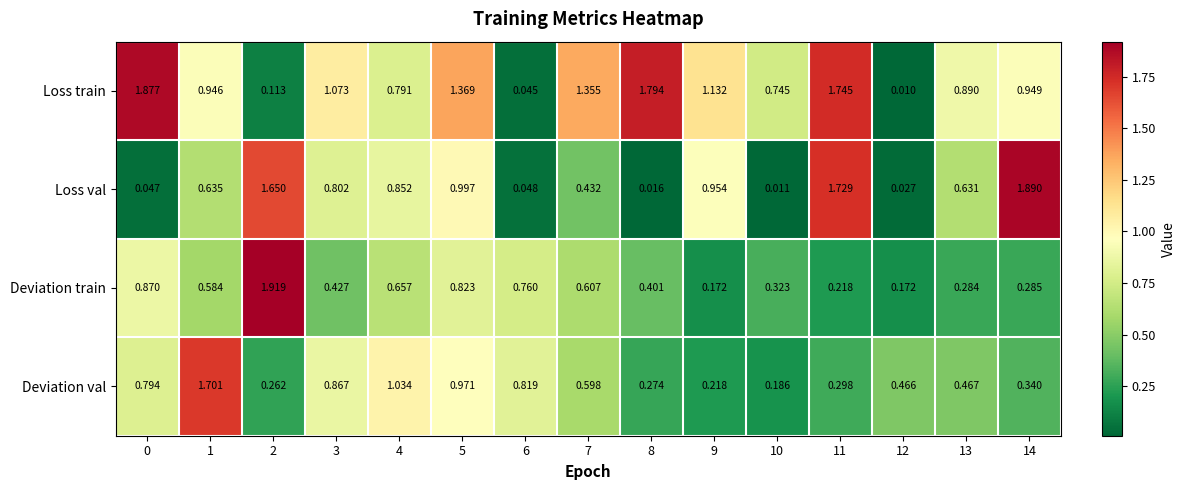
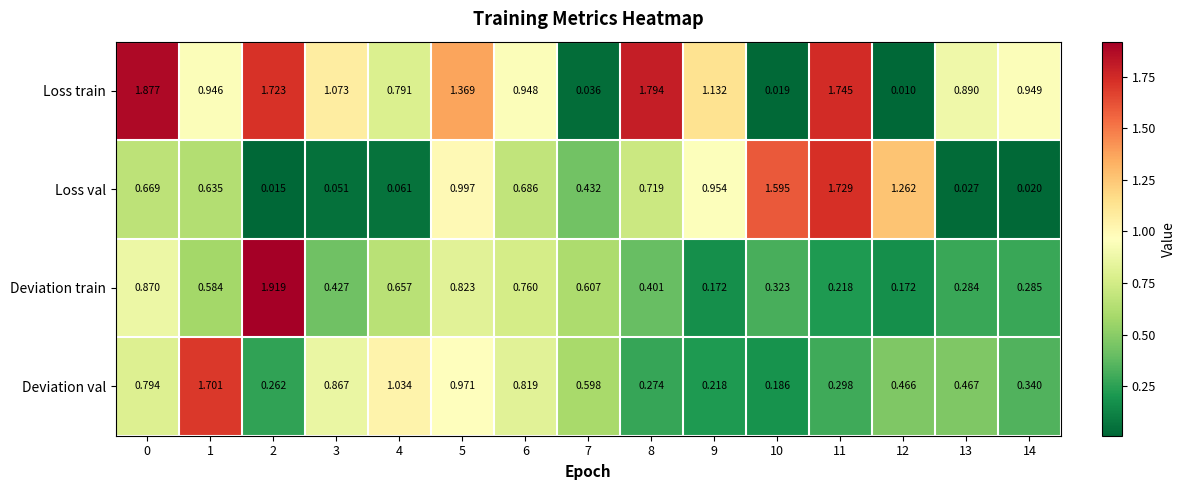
Loss train, 2: 0.113 -> 1.723
Loss train, 6: 0.045 -> 0.948
Loss train, 7: 1.355 -> 0.036
Loss train, 10: 0.745 -> 0.019
Loss val, 0: 0.047 -> 0.669
Loss val, 2: 1.650 -> 0.015
Loss val, 3: 0.802 -> 0.051
Loss val, 4: 0.852 -> 0.061
Loss val, 6: 0.048 -> 0.686
Loss val, 8: 0.016 -> 0.719
Loss val, 10: 0.011 -> 1.595
Loss val, 12: 0.027 -> 1.262
Loss val, 13: 0.631 -> 0.027
Loss val, 14: 1.890 -> 0.020
